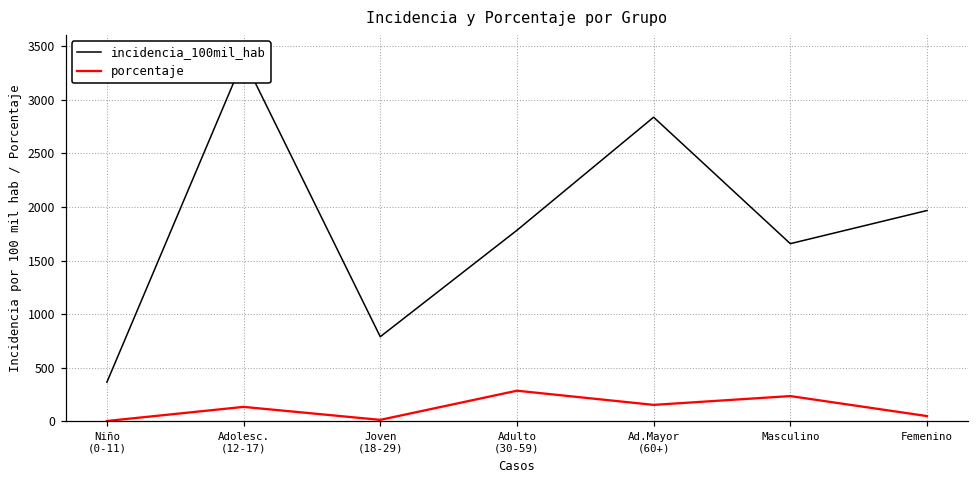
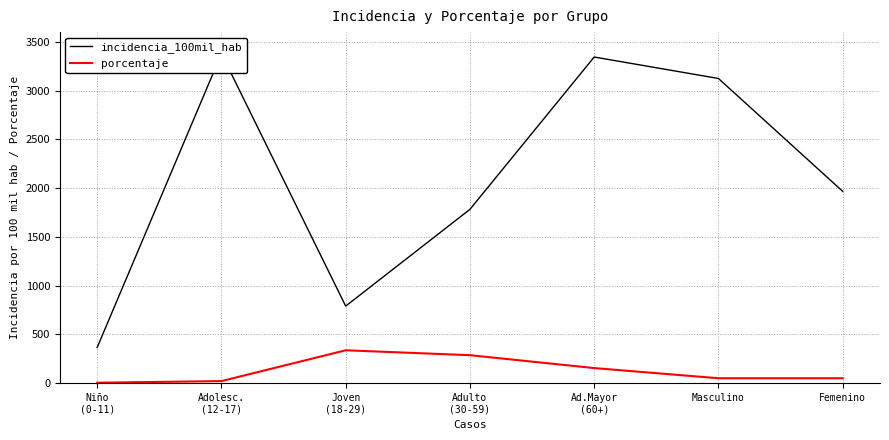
porcentaje, Adolesc. (12-17): 100 -> 0
porcentaje, Joven (18-29): 0 -> 300
incidencia_100mil_hab, Ad.Mayor (60+): 2800 -> 3300
incidencia_100mil_hab, Masculino: 1700 -> 3100
porcentaje, Masculino: 200 -> 100
